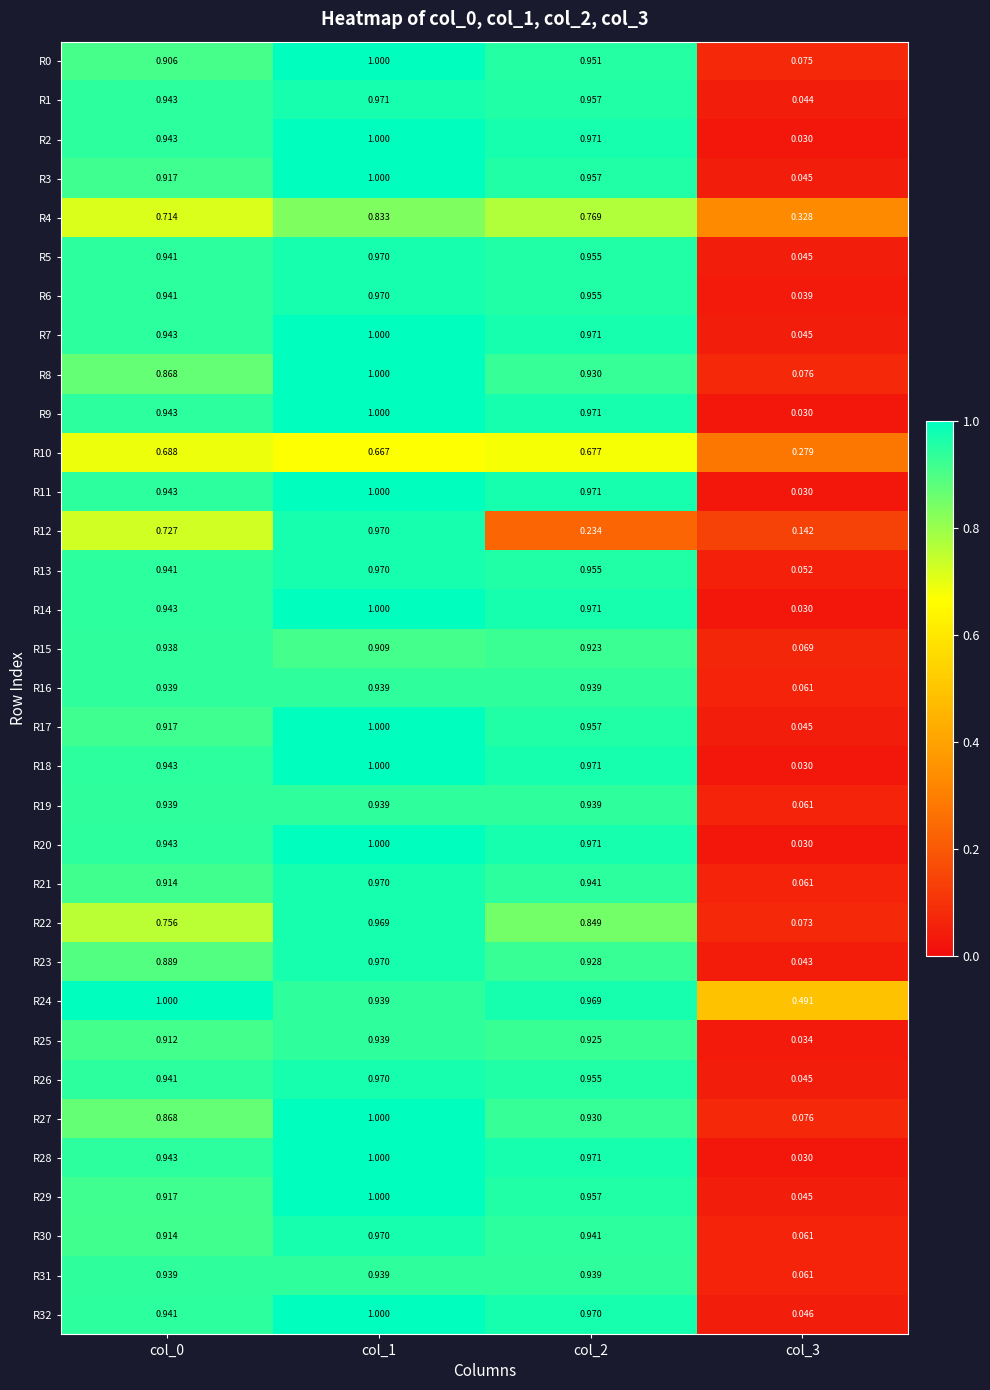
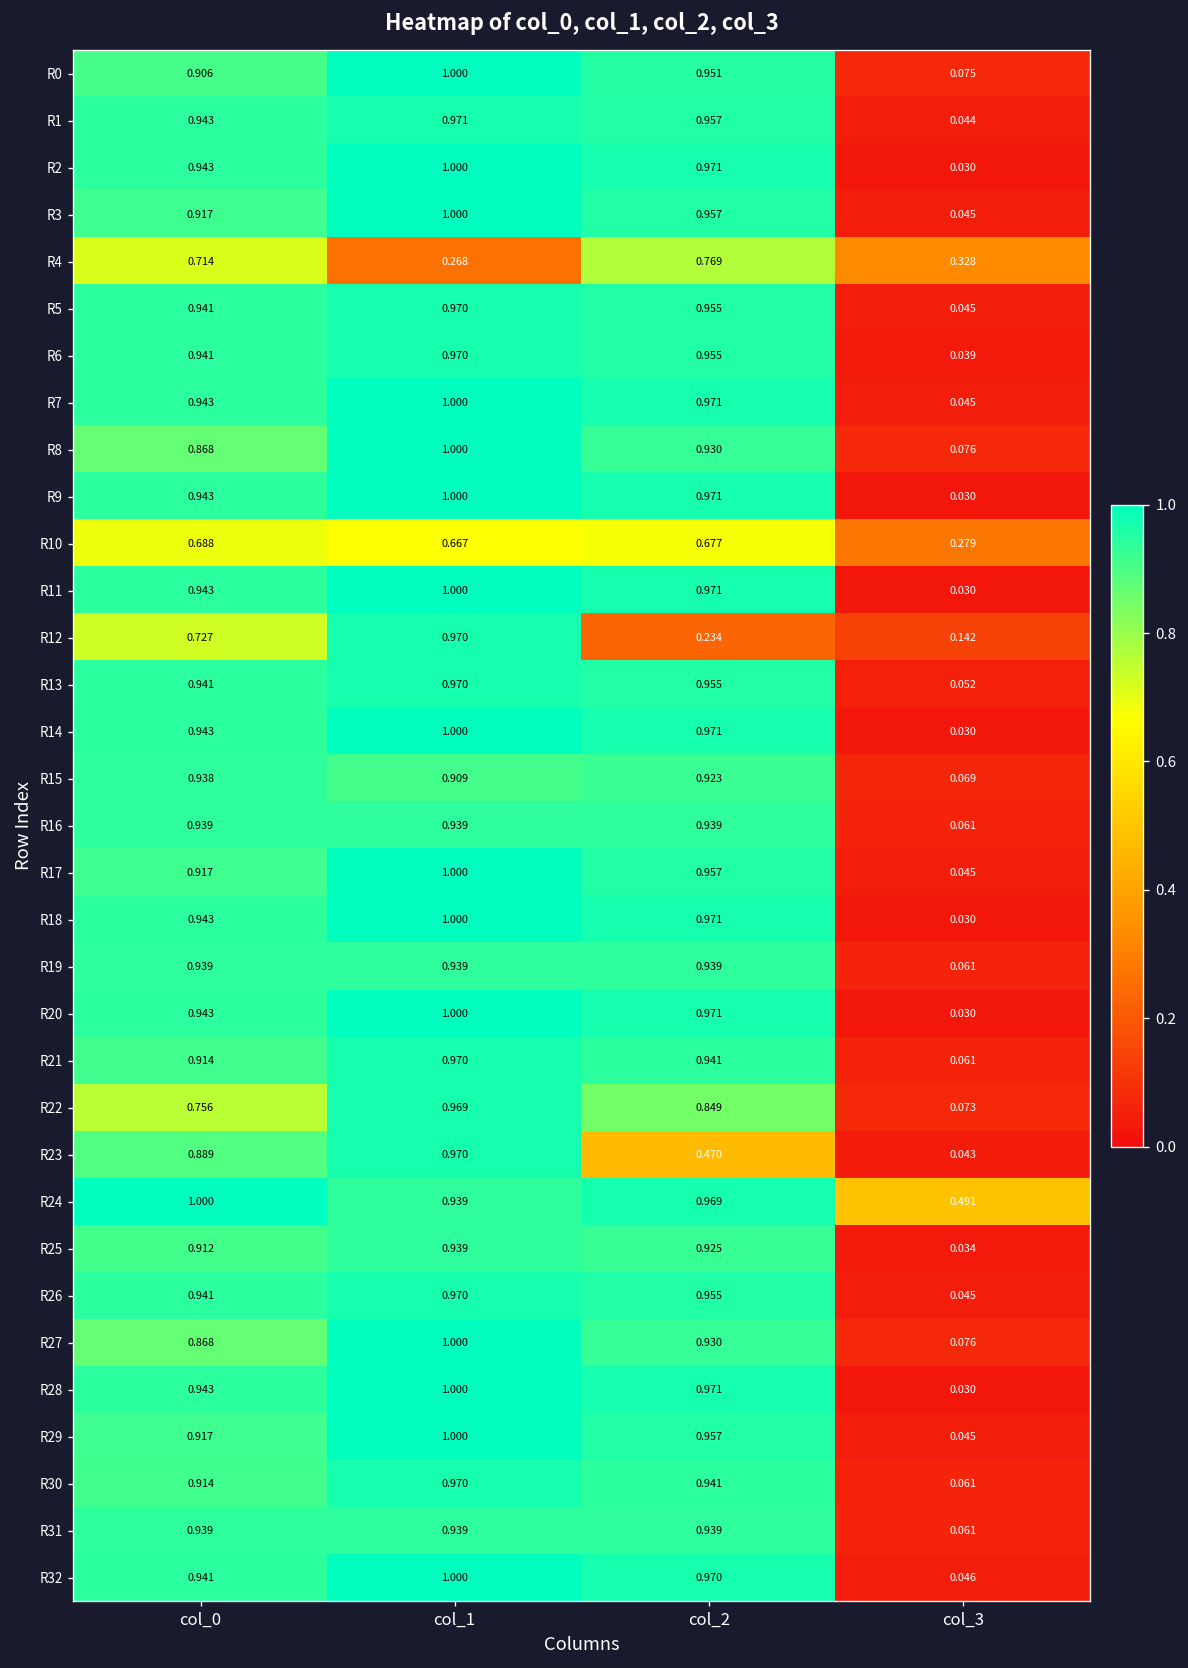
R4, col_1: 0.833 -> 0.268
R23, col_2: 0.928 -> 0.470
